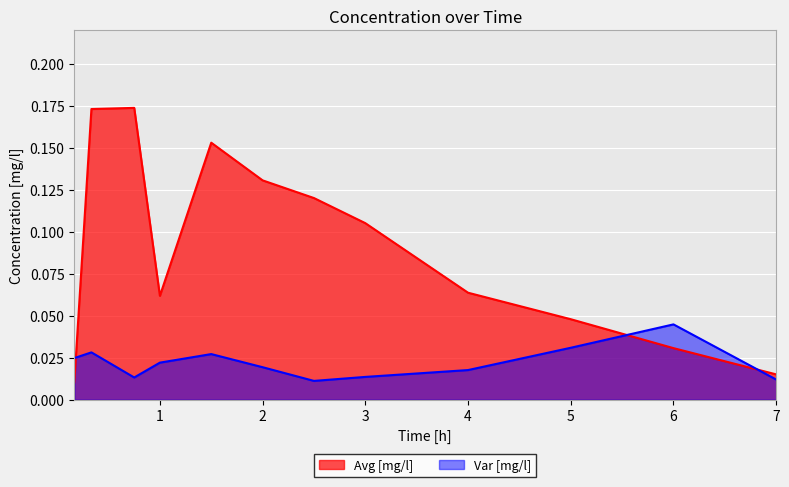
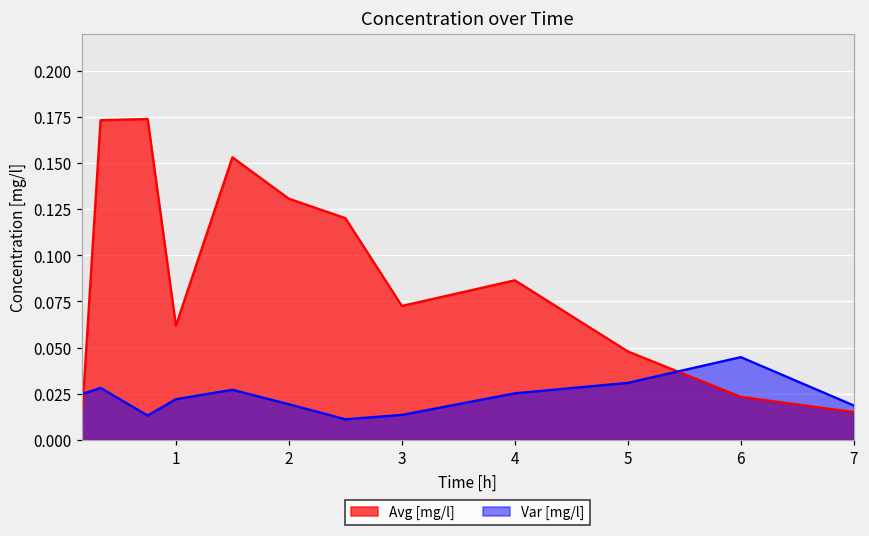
Avg [mg/l], 3: 0.105 -> 0.073
Avg [mg/l], 4: 0.064 -> 0.086
Var [mg/l], 4: 0.018 -> 0.025
Avg [mg/l], 6: 0.031 -> 0.023
Var [mg/l], 7: 0.012 -> 0.019
